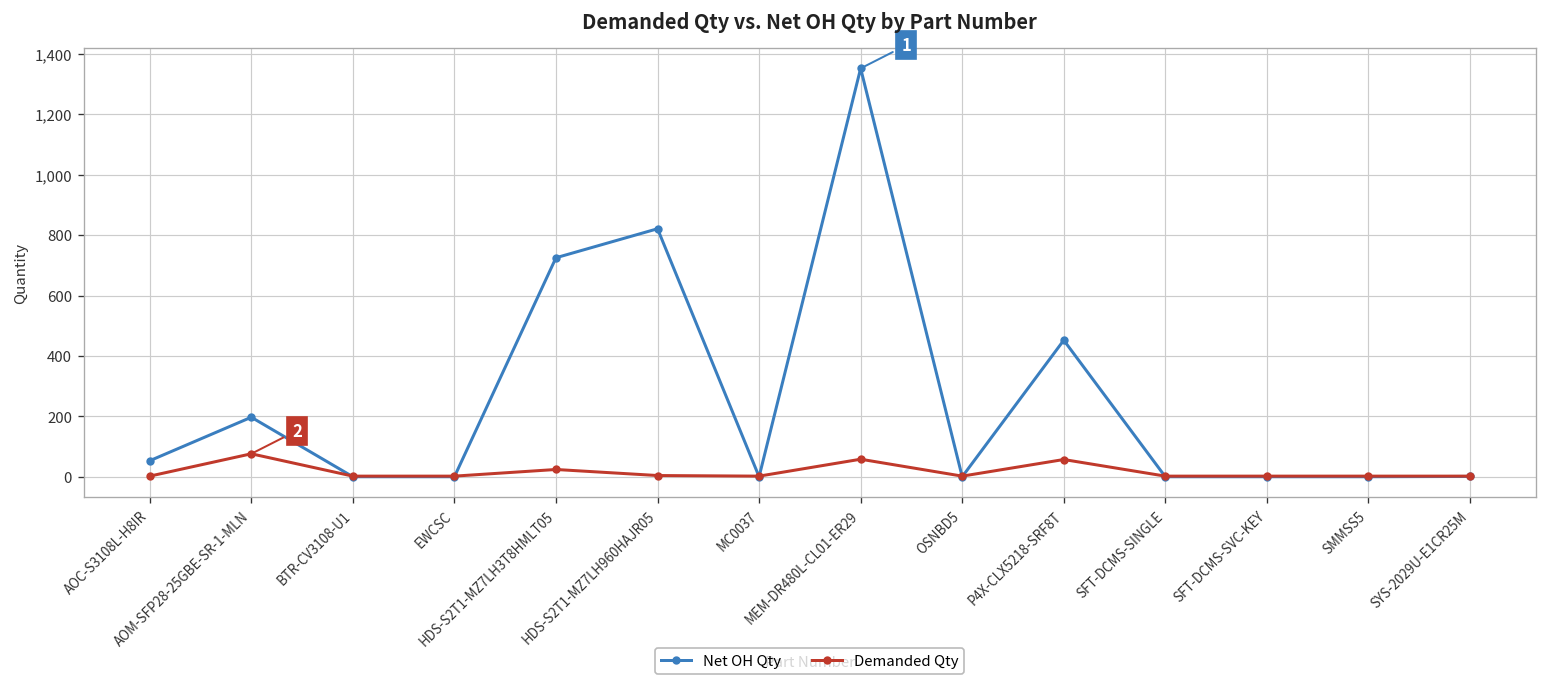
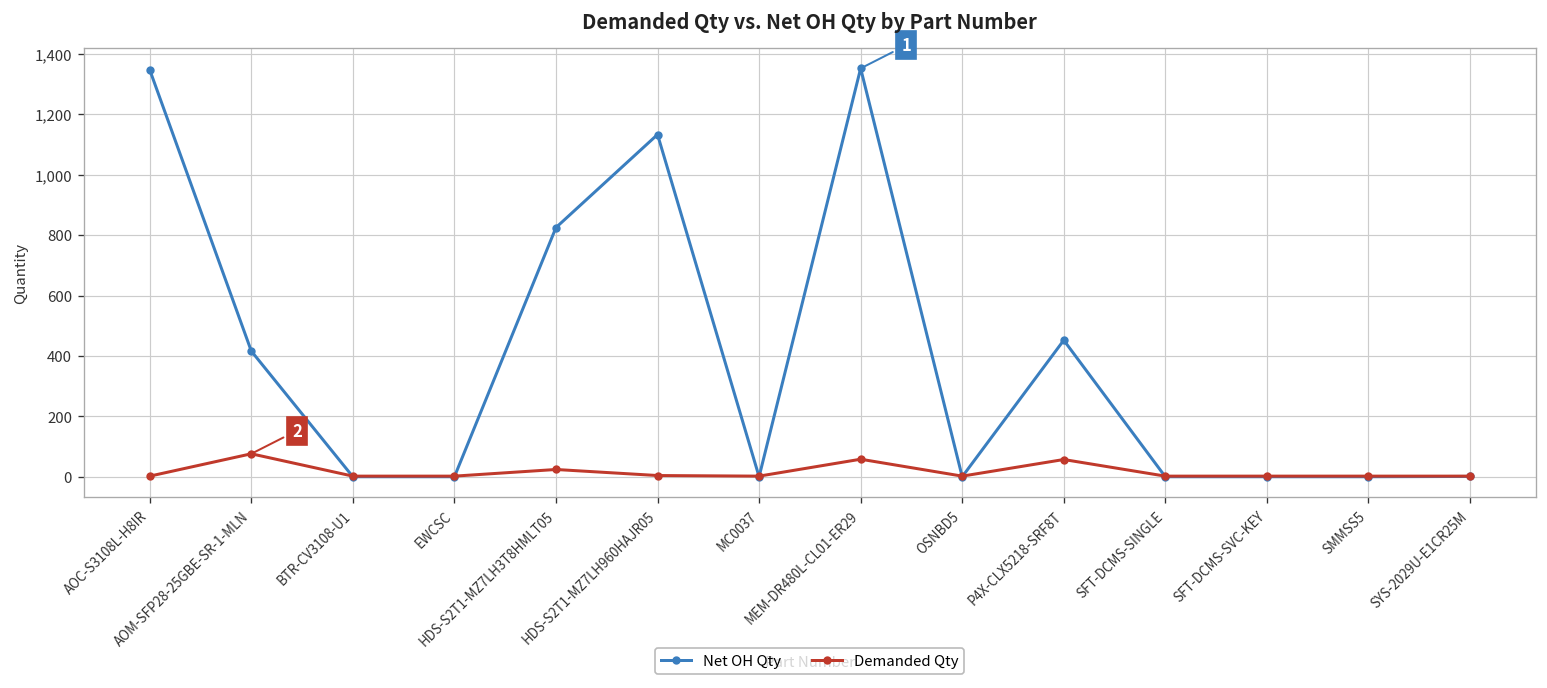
Net OH Qty, AOC-S3108L-H8IR: 50 -> 1,350
Net OH Qty, AOM-SFP28-25GBE-SR-1-MLN: 200 -> 420
Net OH Qty, HDS-S2T1-MZ7LH3T8HMLT05: 730 -> 830
Net OH Qty, HDS-S2T1-MZ7LH960HAJR05: 820 -> 1,130
